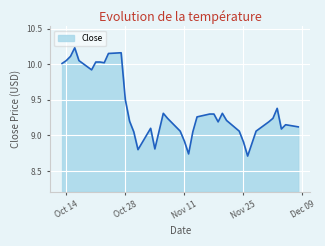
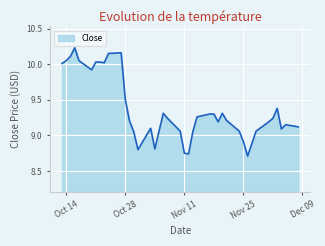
Nov 11: 8.9 -> 8.8
